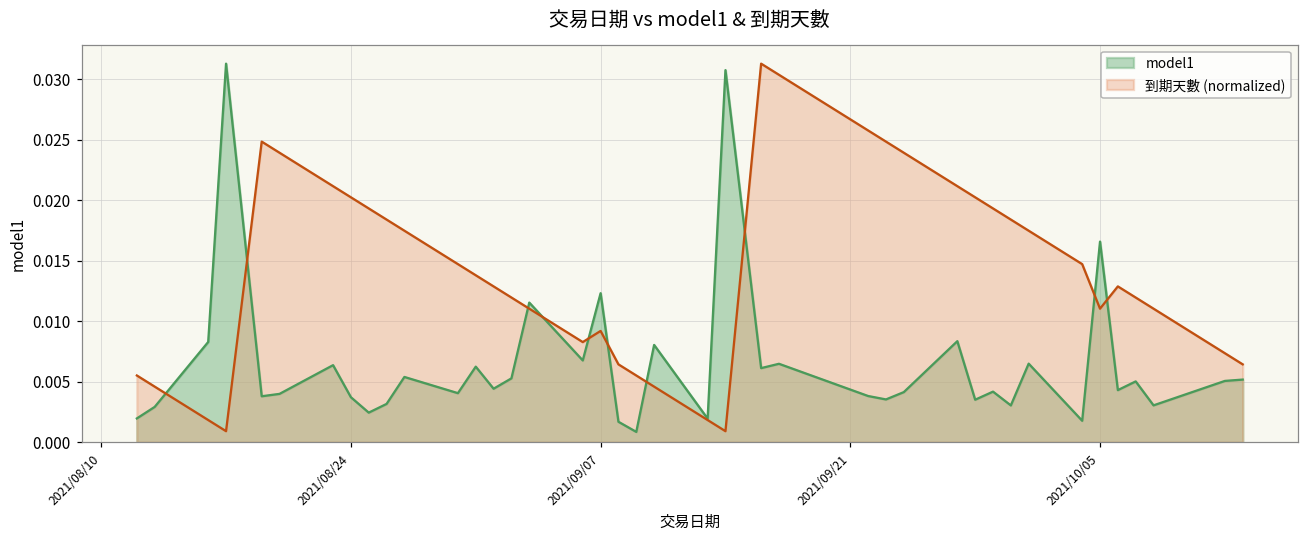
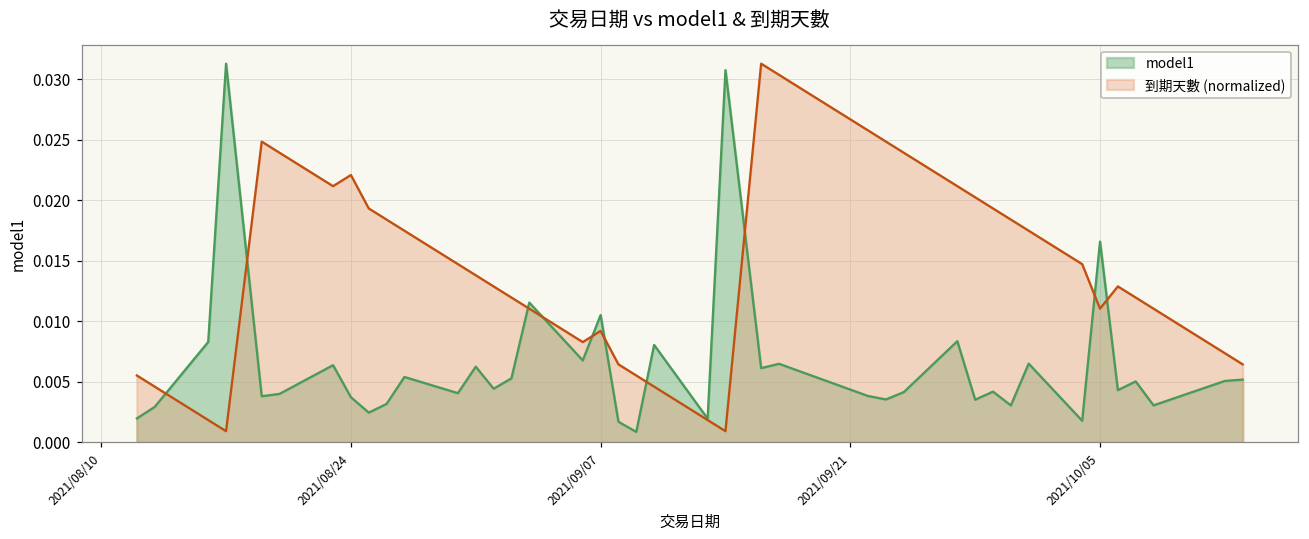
到期天數 (normalized), 2021/08/24: 0.0202 -> 0.0221
model1, 2021/09/07: 0.0123 -> 0.0105
